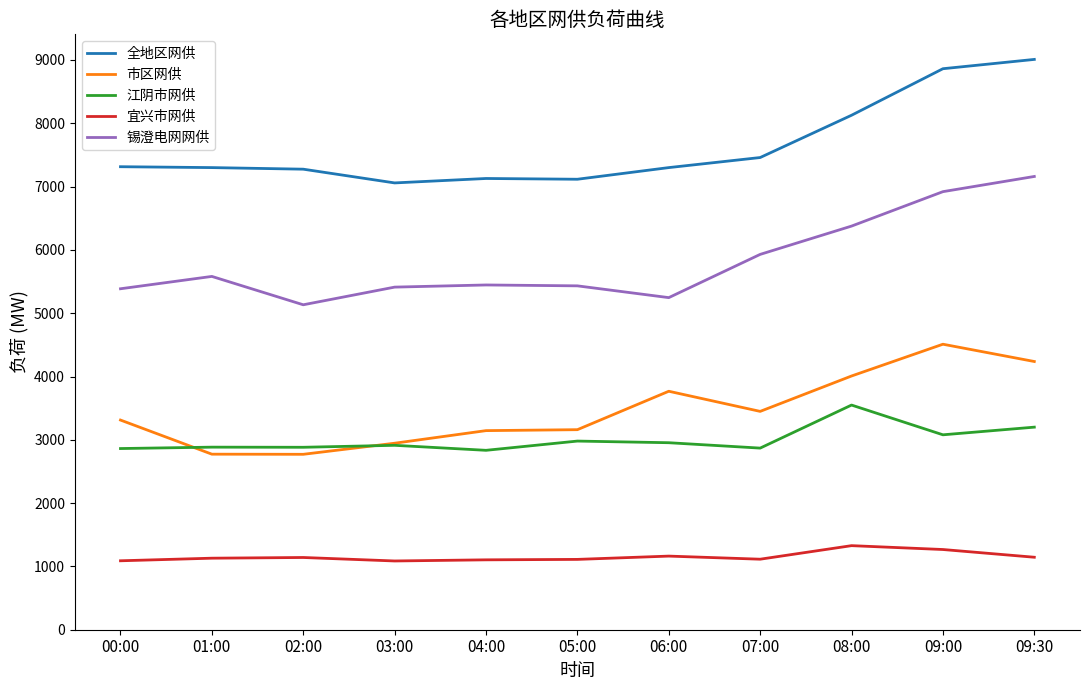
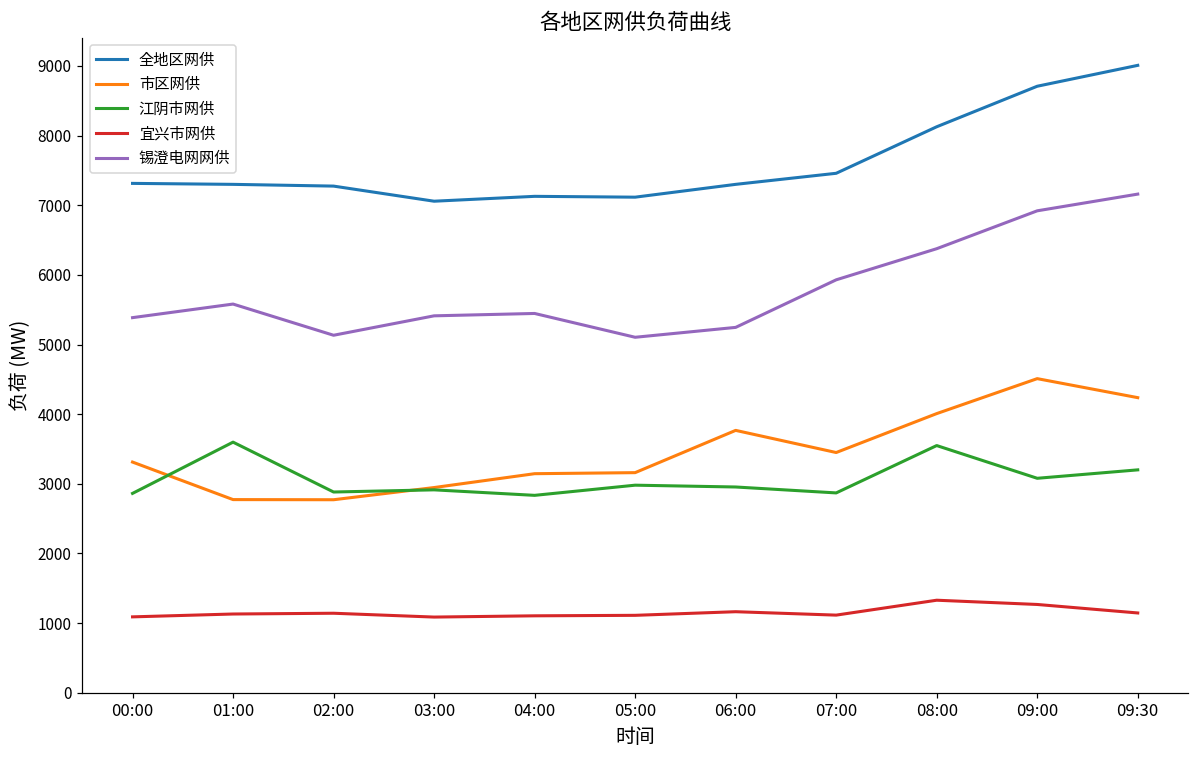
江阴市网供, 01:00: 2900 -> 3600
锡澄电网网供, 05:00: 5400 -> 5100
全地区网供, 09:00: 8900 -> 8700
